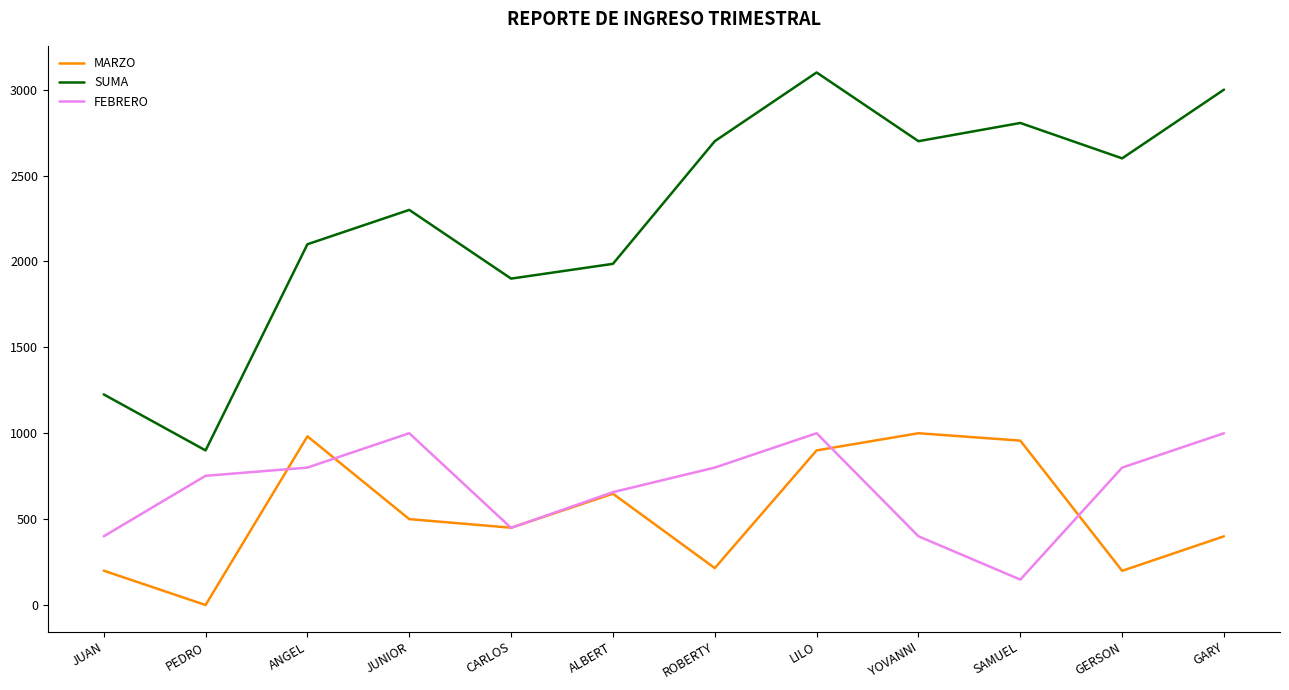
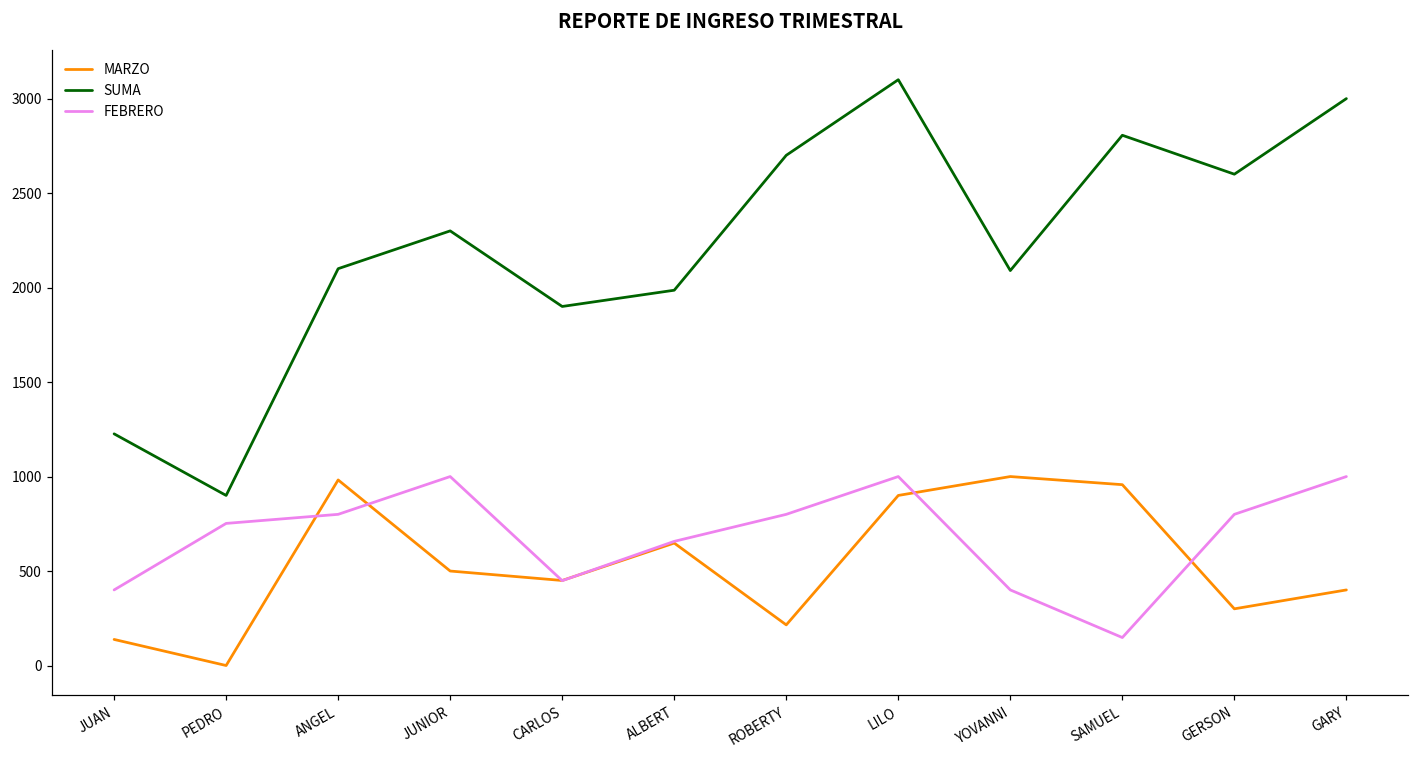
MARZO, JUAN: 200 -> 140
SUMA, YOVANNI: 2700 -> 2090
MARZO, GERSON: 200 -> 300
